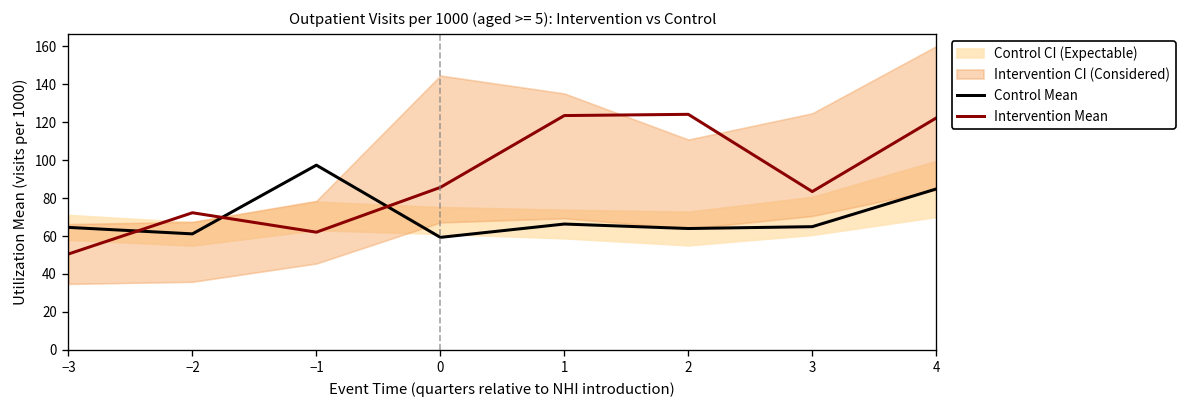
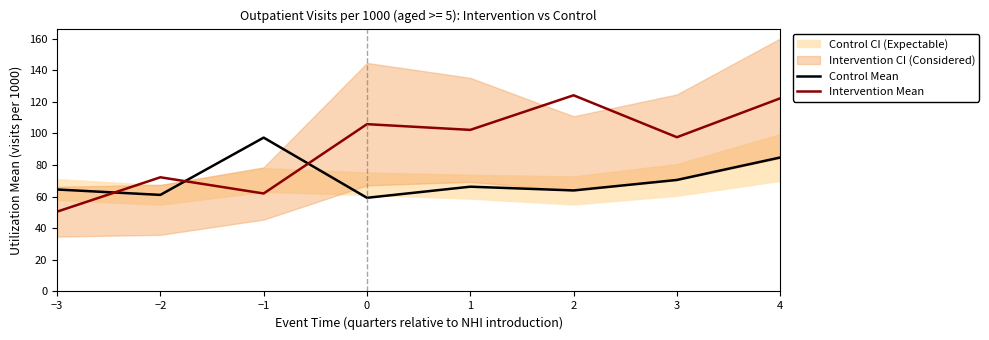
Intervention Mean, 0: 86 -> 106
Intervention Mean, 1: 124 -> 102
Control Mean, 3: 65 -> 71
Intervention Mean, 3: 83 -> 98
